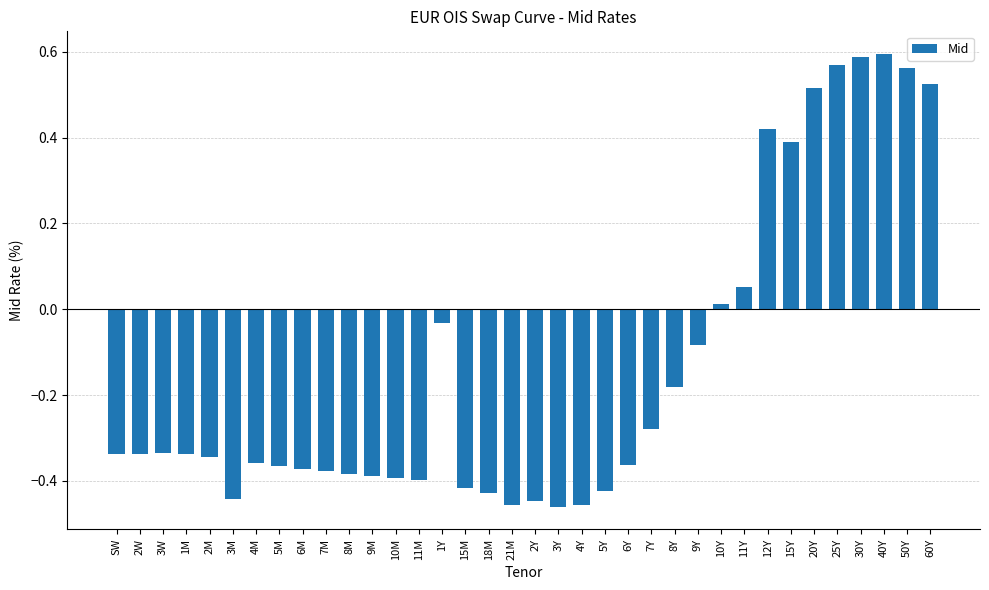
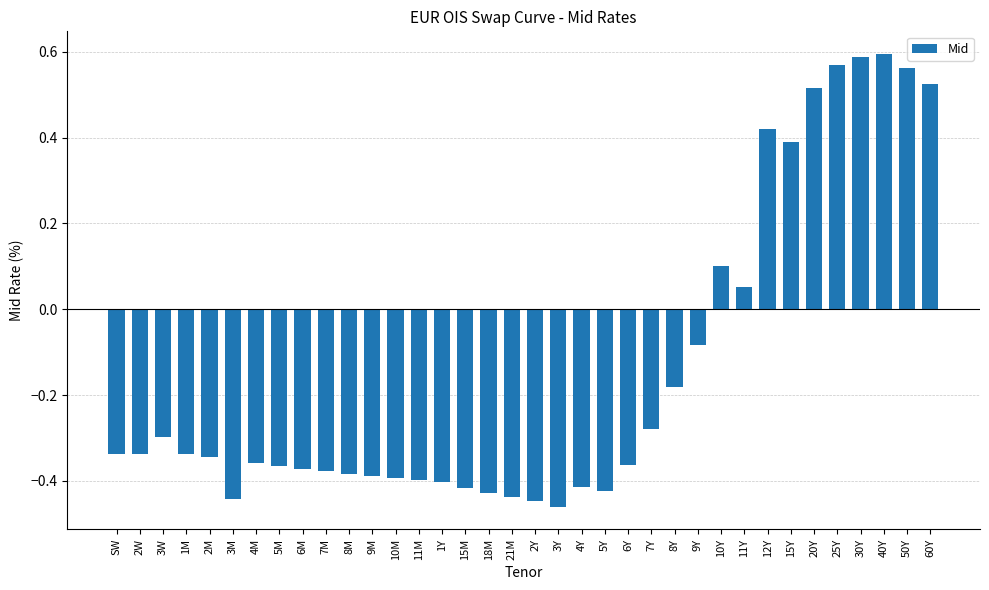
3W: -0.34 -> -0.30
1Y: -0.03 -> -0.40
21M: -0.46 -> -0.44
4Y: -0.46 -> -0.42
10Y: 0.01 -> 0.10
